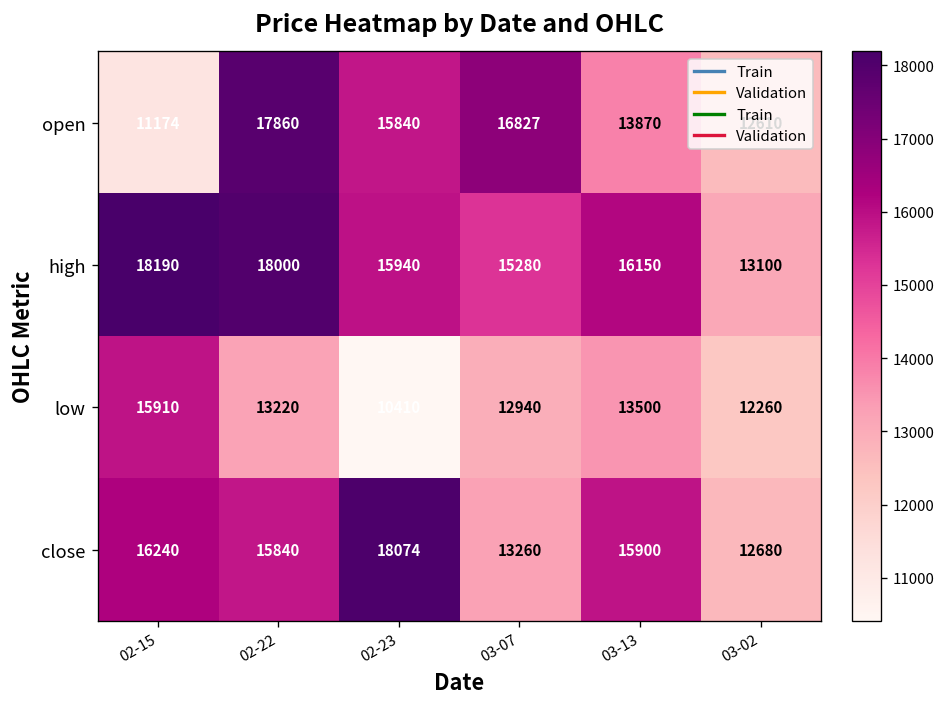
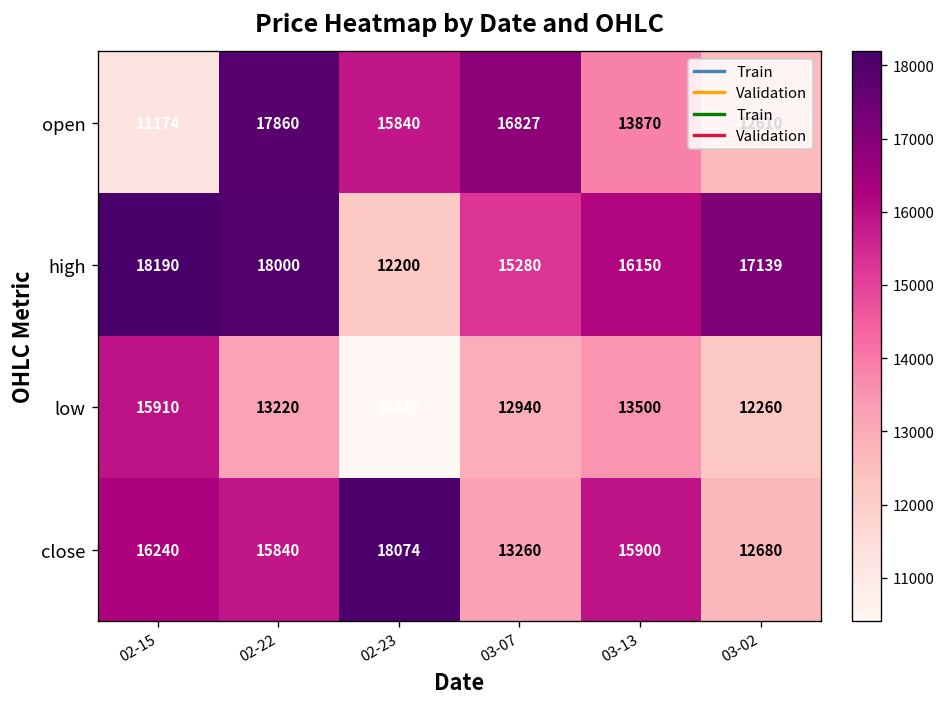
high, 02-23: 15940 -> 12200
high, 03-02: 13100 -> 17139
